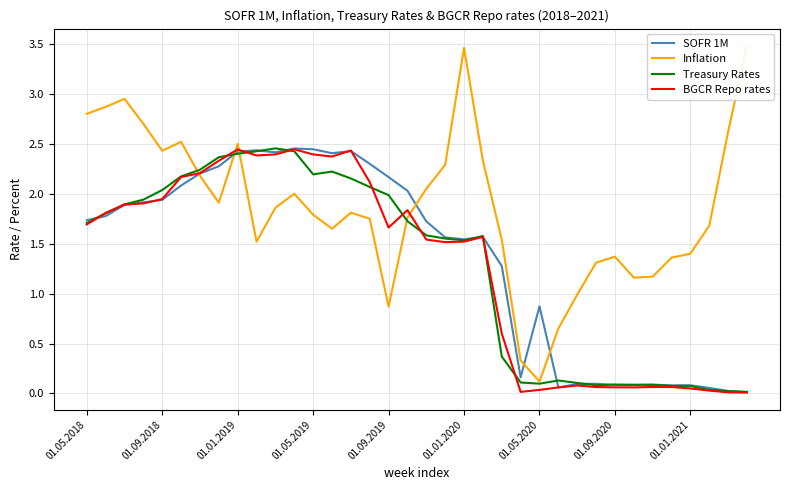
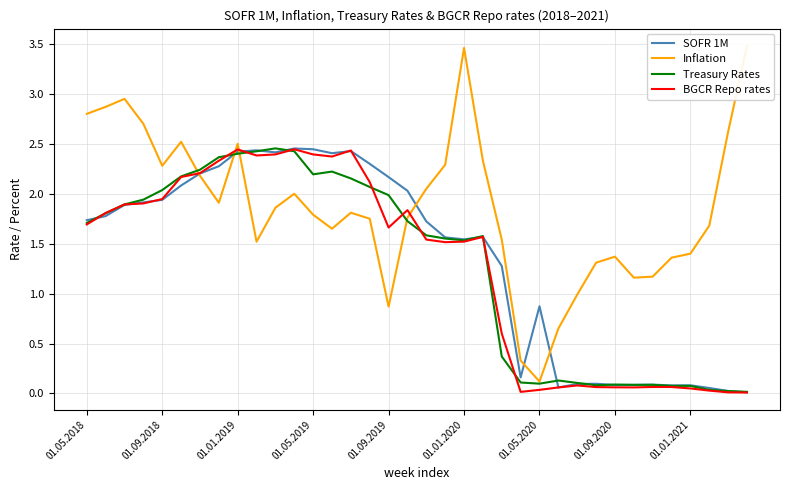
Inflation, 01.09.2018: 2.4 -> 2.3
